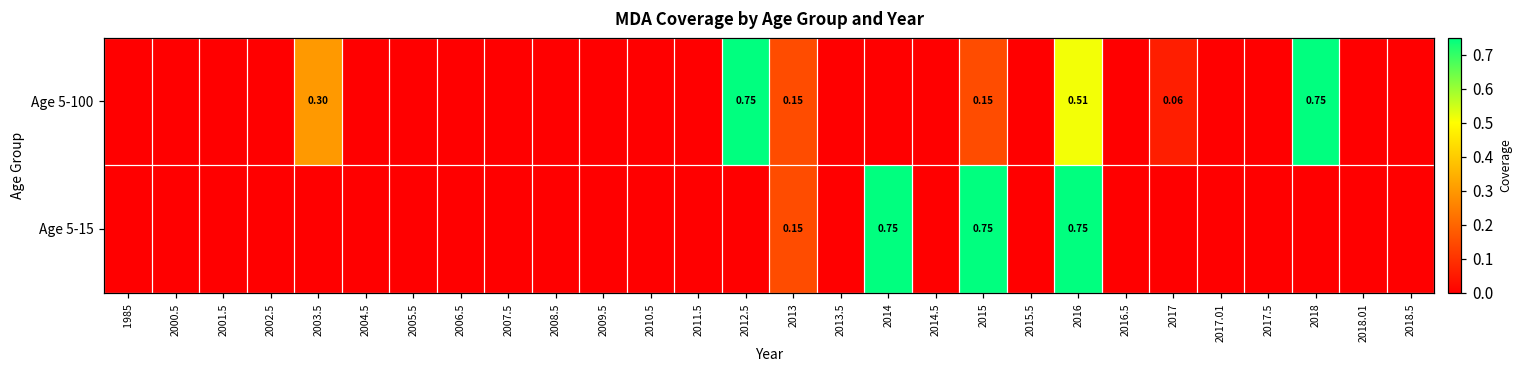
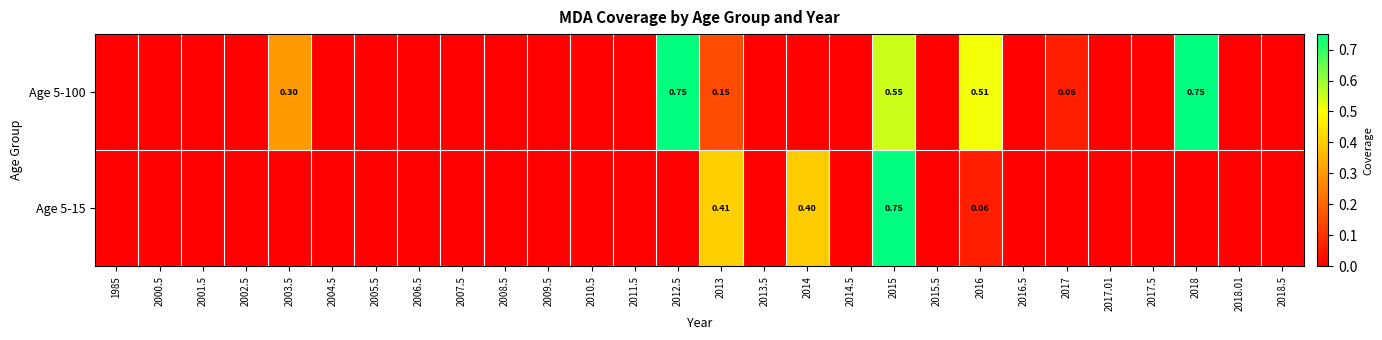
Age 5-100, 2015: 0.15 -> 0.55
Age 5-15, 2013: 0.15 -> 0.41
Age 5-15, 2014: 0.75 -> 0.40
Age 5-15, 2016: 0.75 -> 0.06
